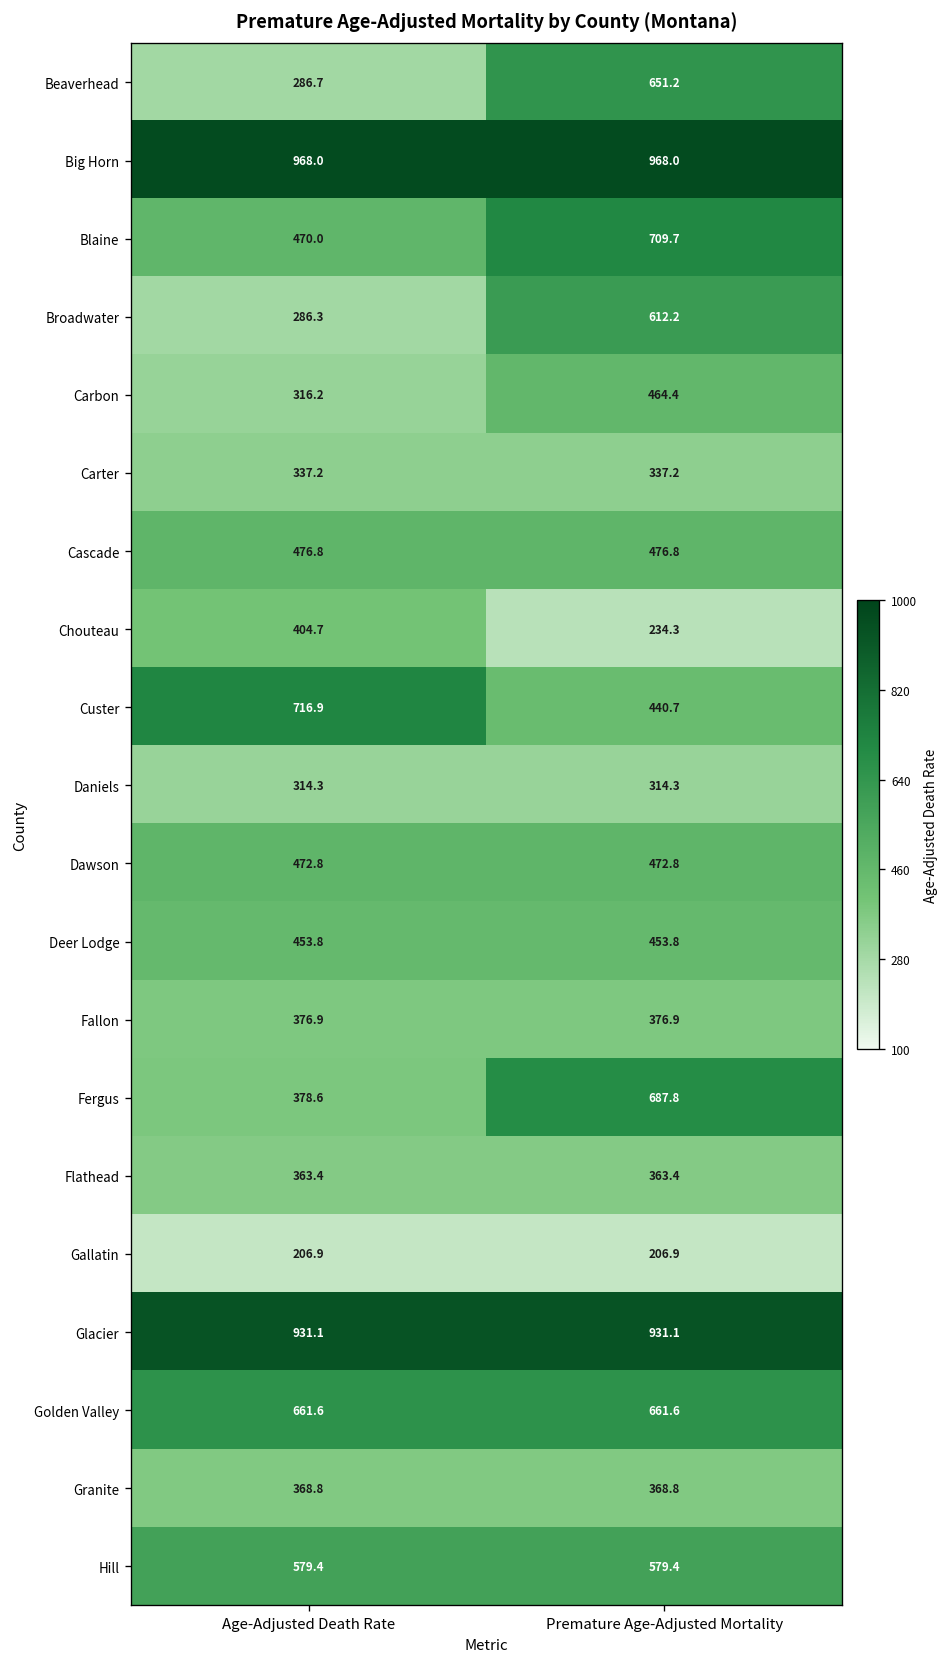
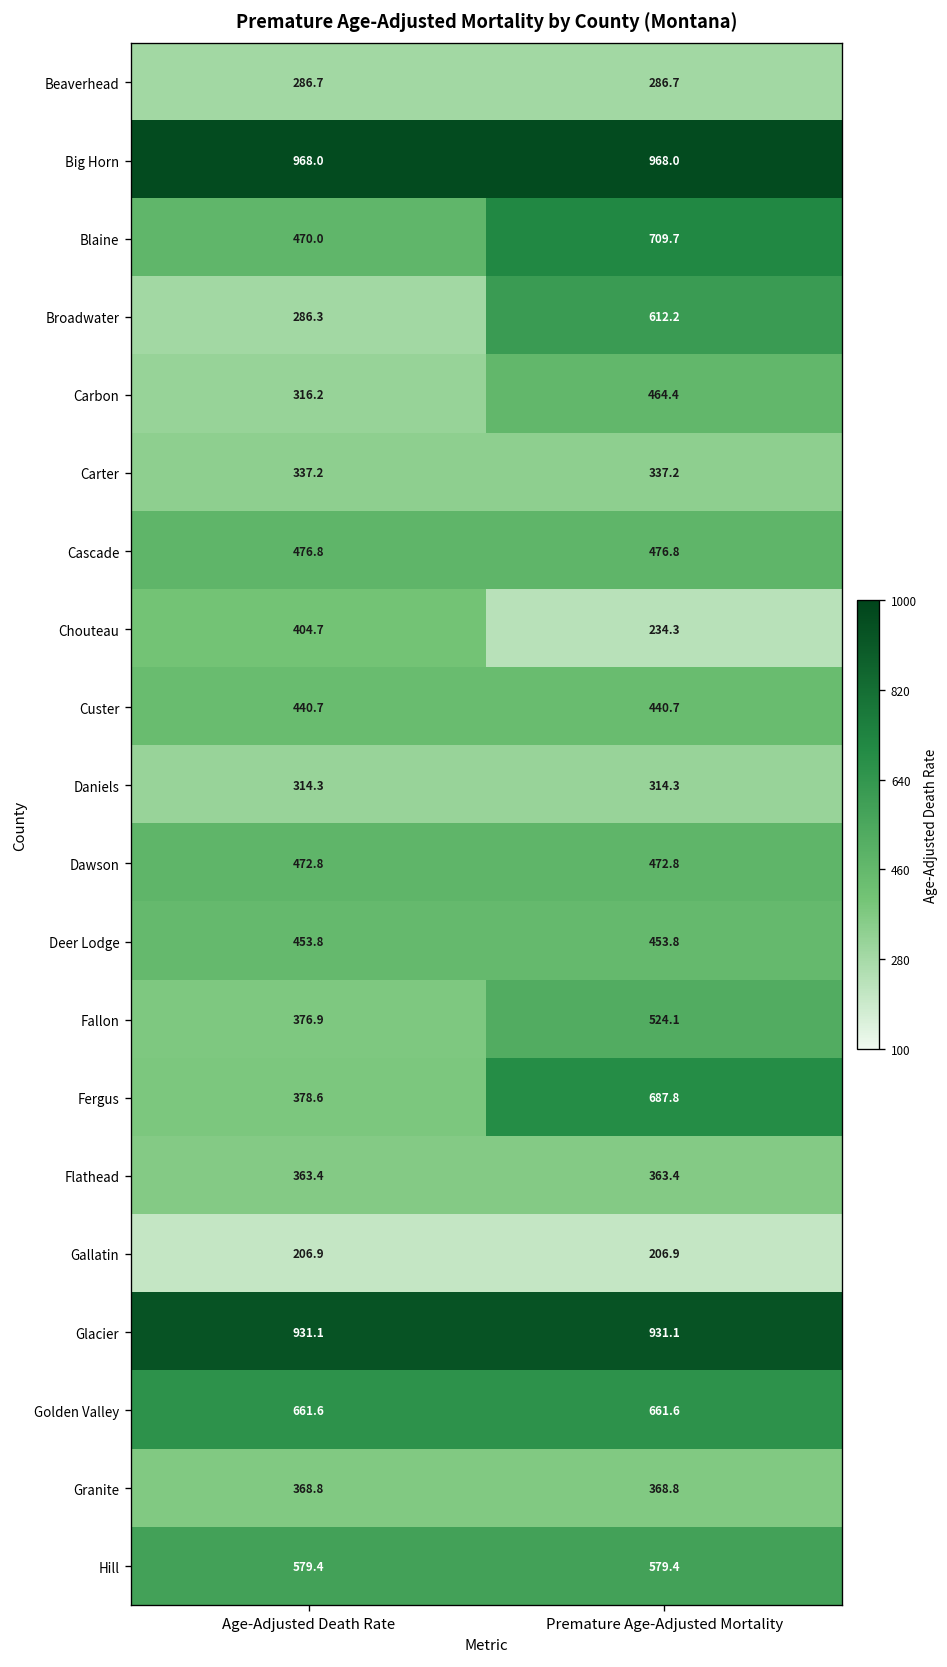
Beaverhead, Premature Age-Adjusted Mortality: 651.2 -> 286.7
Custer, Age-Adjusted Death Rate: 716.9 -> 440.7
Fallon, Premature Age-Adjusted Mortality: 376.9 -> 524.1
